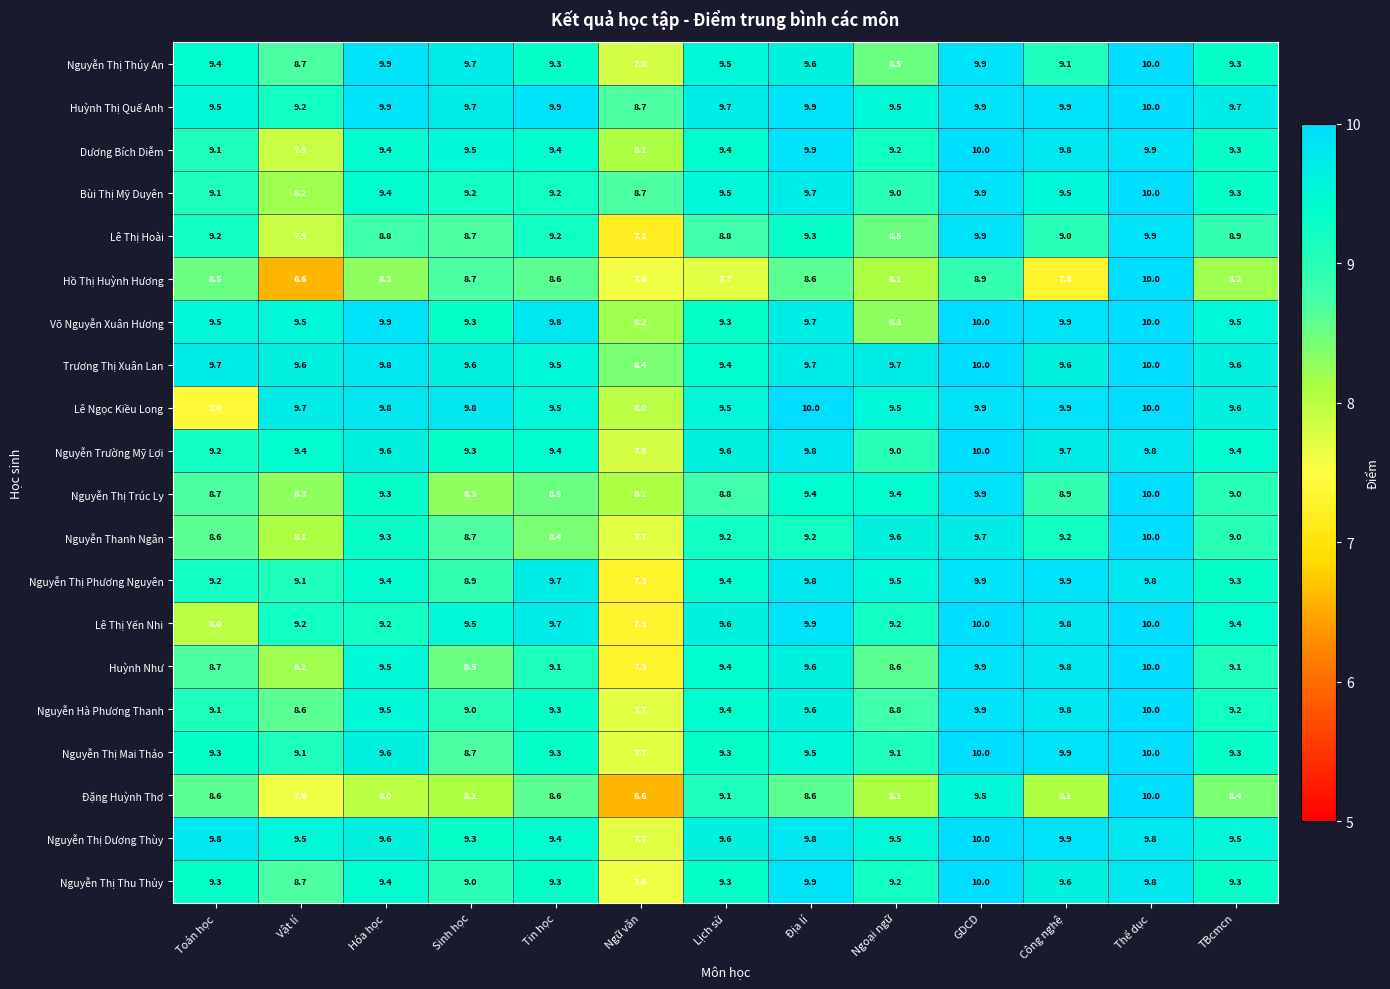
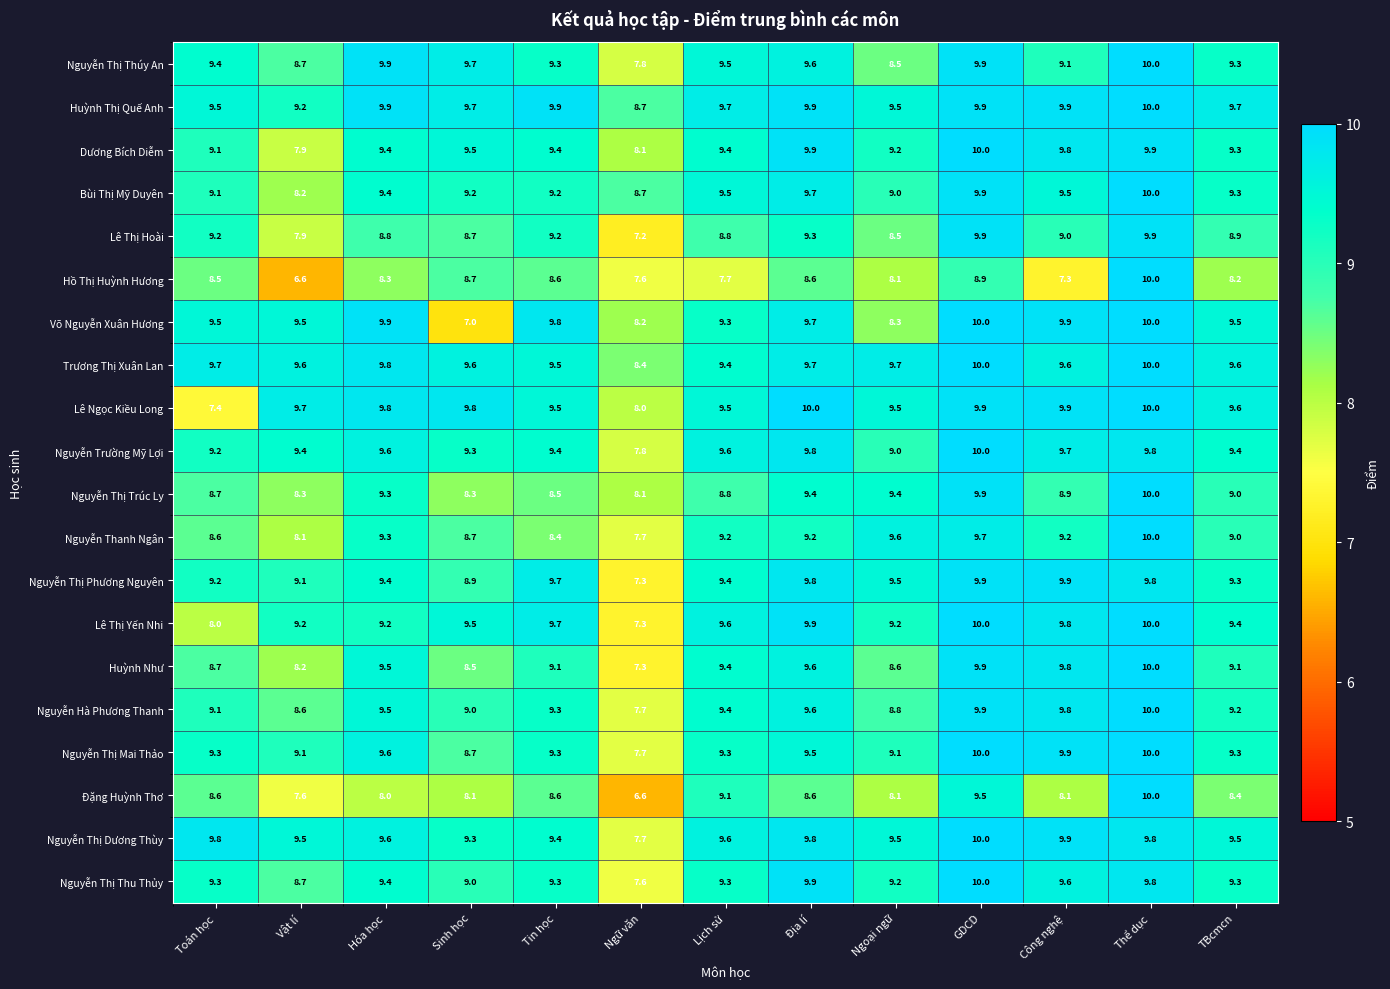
Võ Nguyễn Xuân Hương, Sinh học: 9.3 -> 7.0
